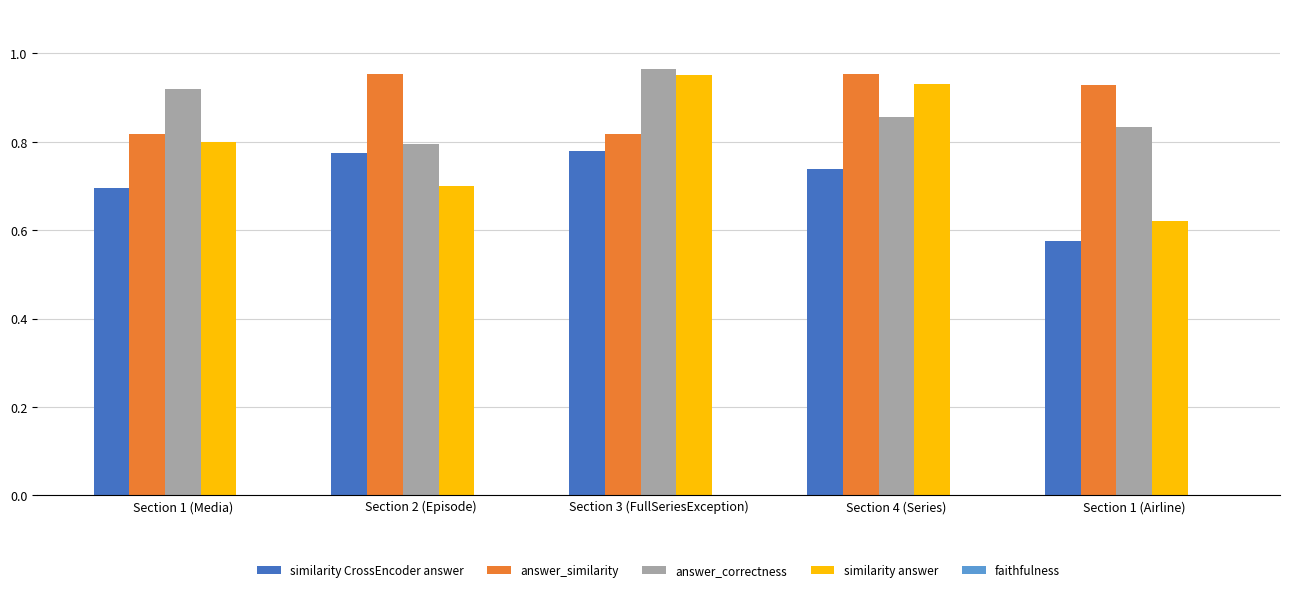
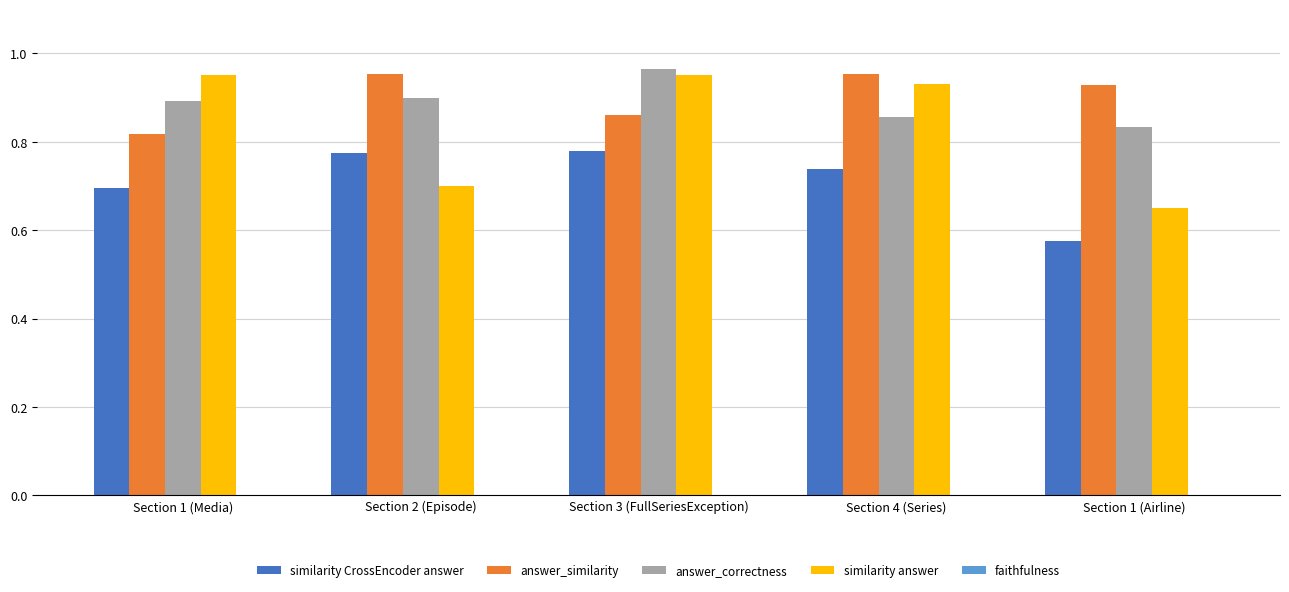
answer_correctness, Section 1 (Media): 0.92 -> 0.89
similarity answer, Section 1 (Media): 0.80 -> 0.95
answer_correctness, Section 2 (Episode): 0.80 -> 0.90
answer_similarity, Section 3 (FullSeriesException): 0.82 -> 0.86
similarity answer, Section 1 (Airline): 0.62 -> 0.65
